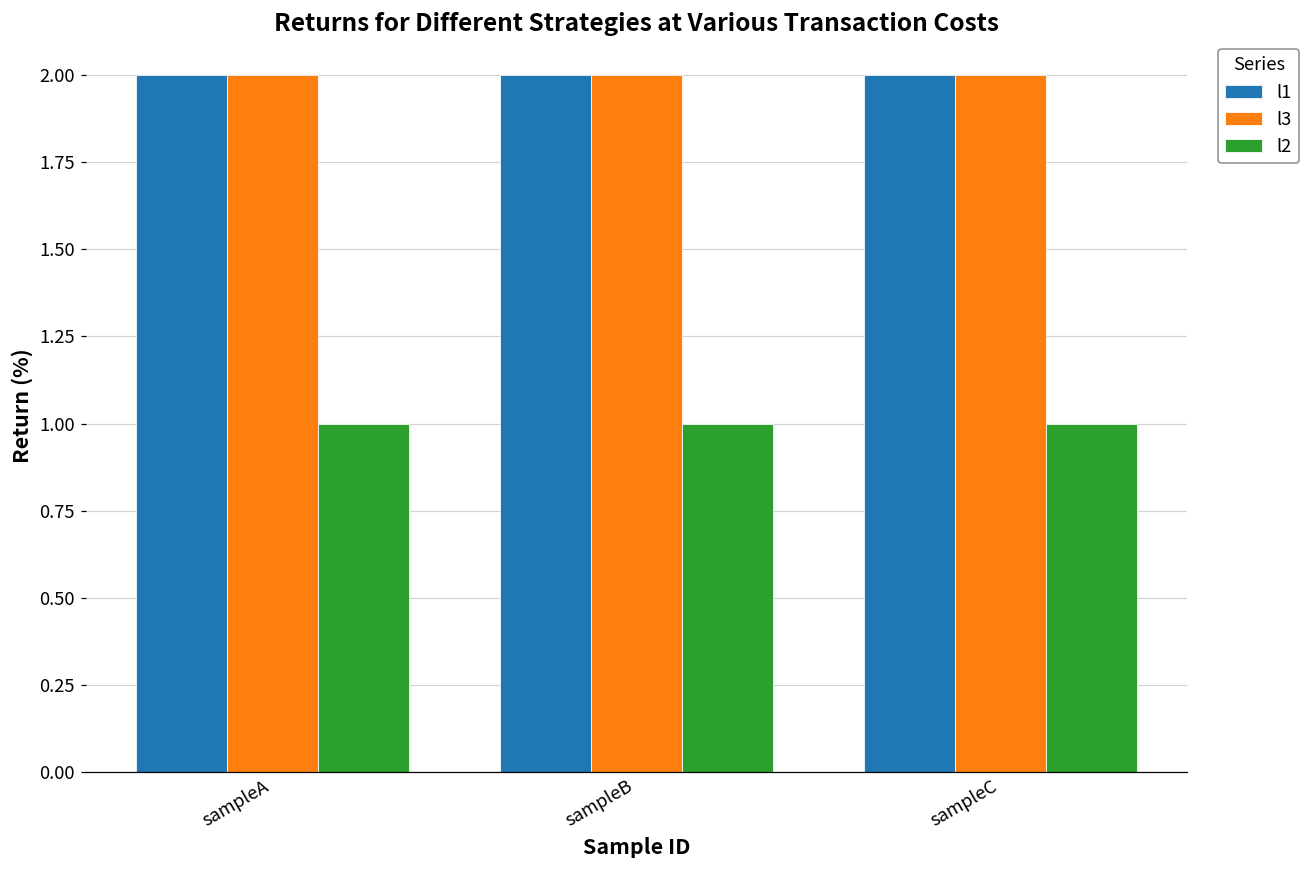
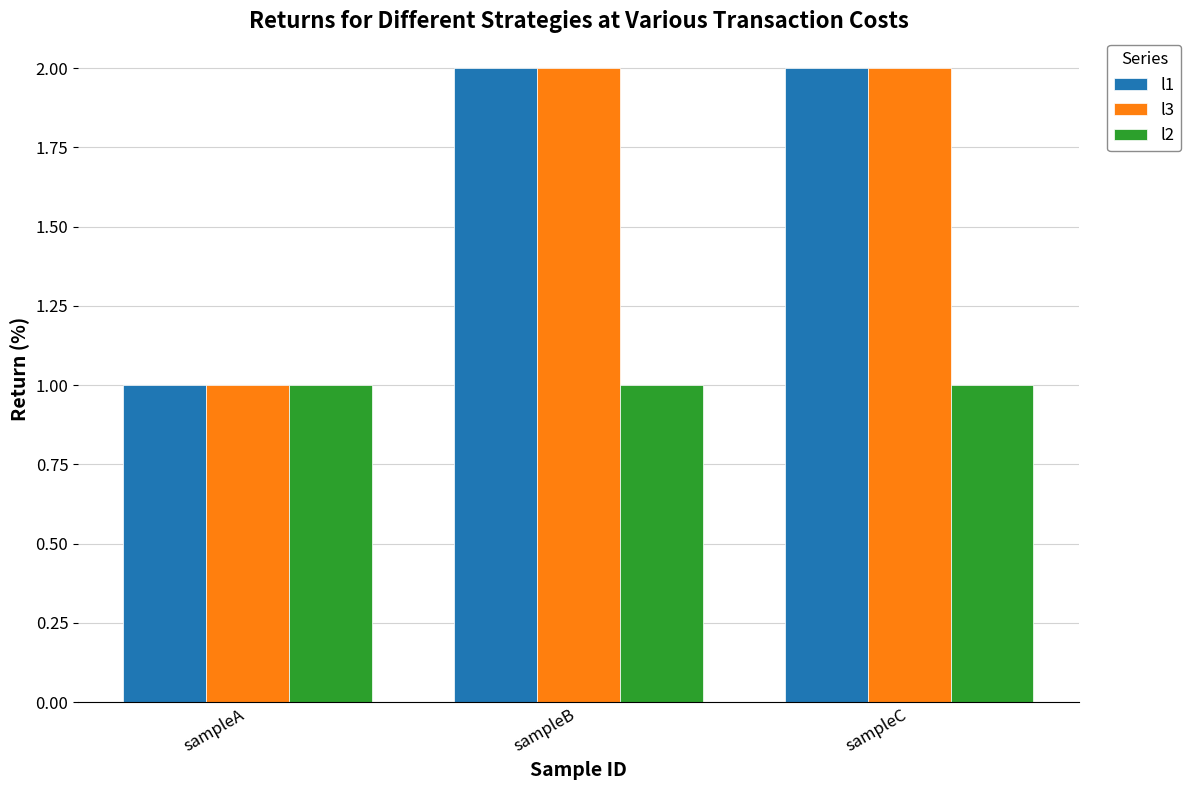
l1, sampleA: 2 -> 1
l3, sampleA: 2 -> 1
